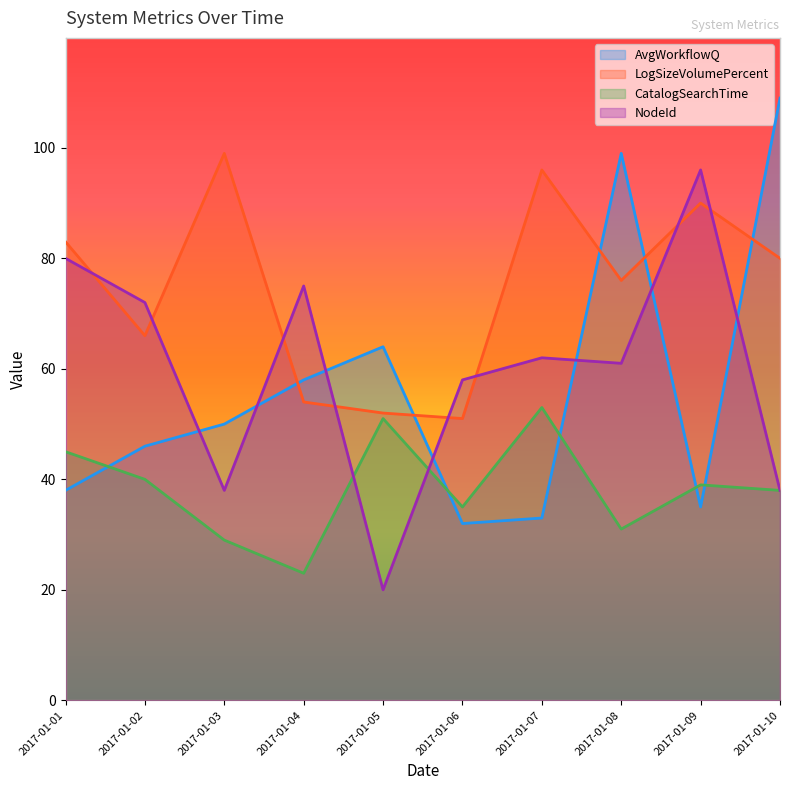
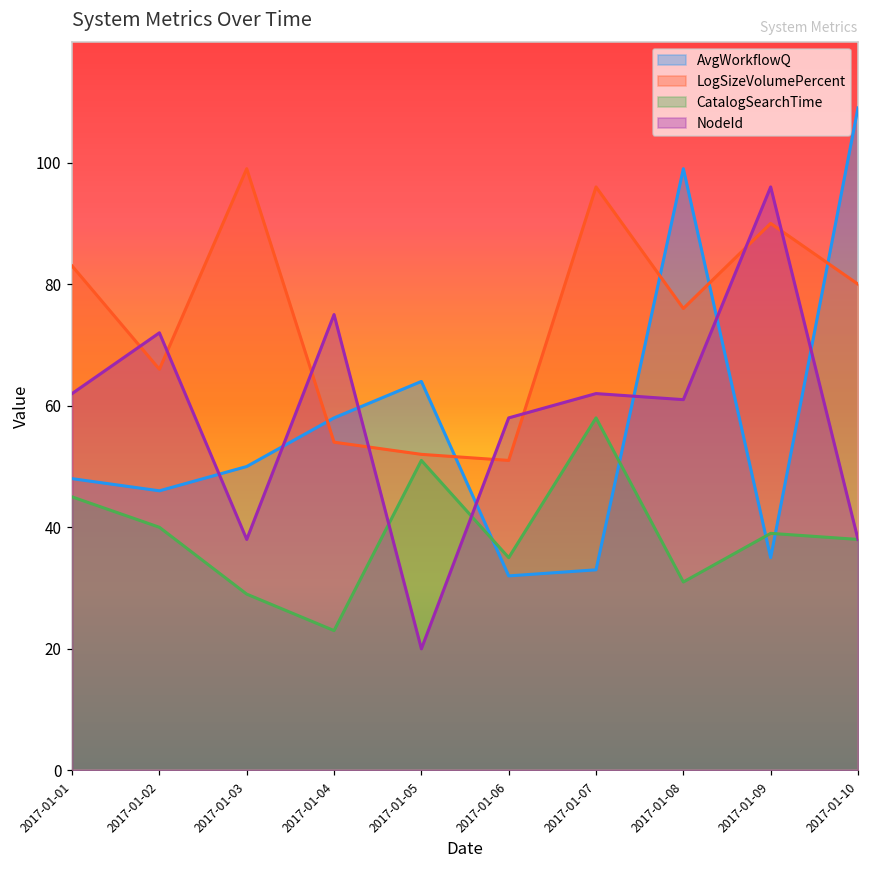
AvgWorkflowQ, 2017-01-01: 38 -> 48
NodeId, 2017-01-01: 80 -> 62
CatalogSearchTime, 2017-01-07: 53 -> 58
